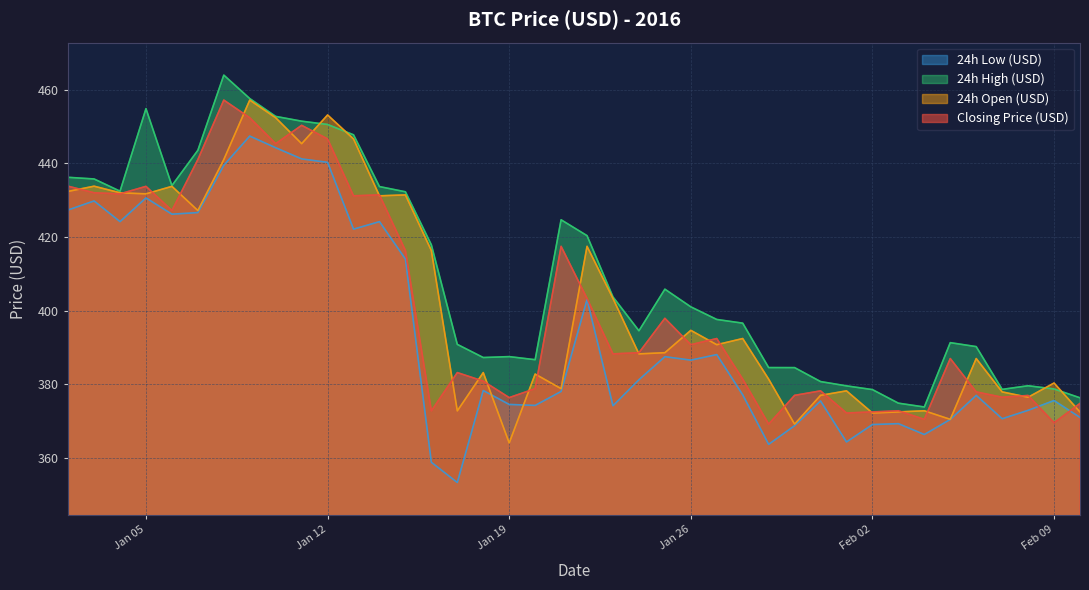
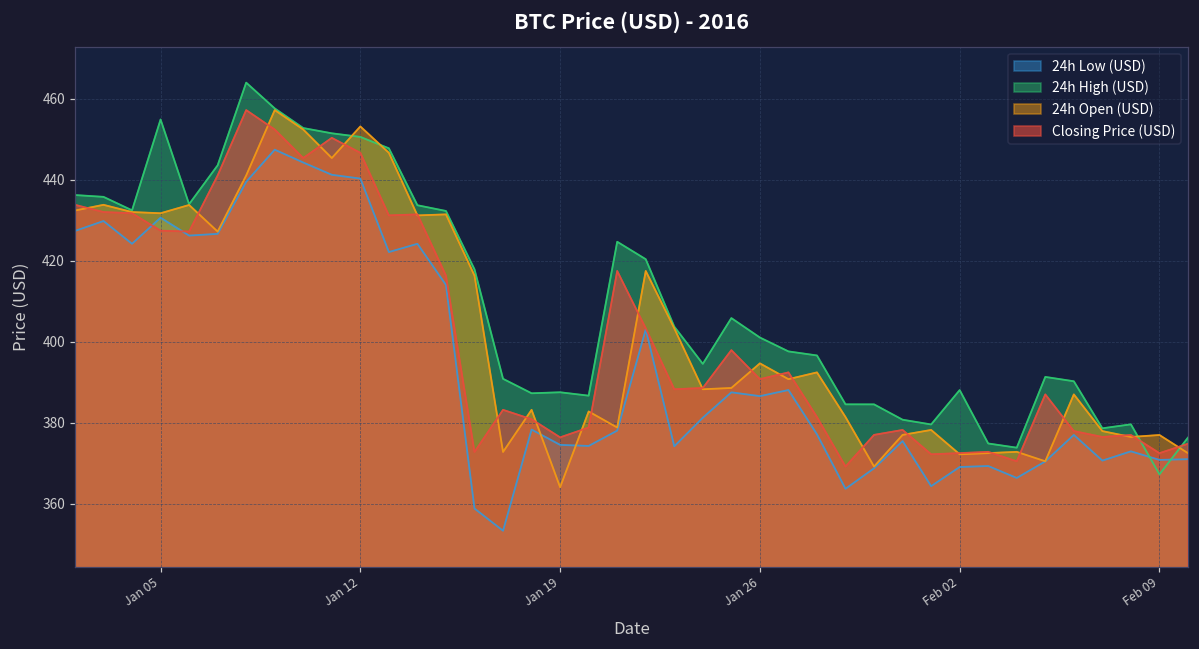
Closing Price (USD), Jan 05: 434 -> 427
24h High (USD), Feb 02: 379 -> 388
24h Low (USD), Feb 09: 376 -> 371
24h High (USD), Feb 09: 379 -> 367
24h Open (USD), Feb 09: 380 -> 377
Closing Price (USD), Feb 09: 370 -> 372
